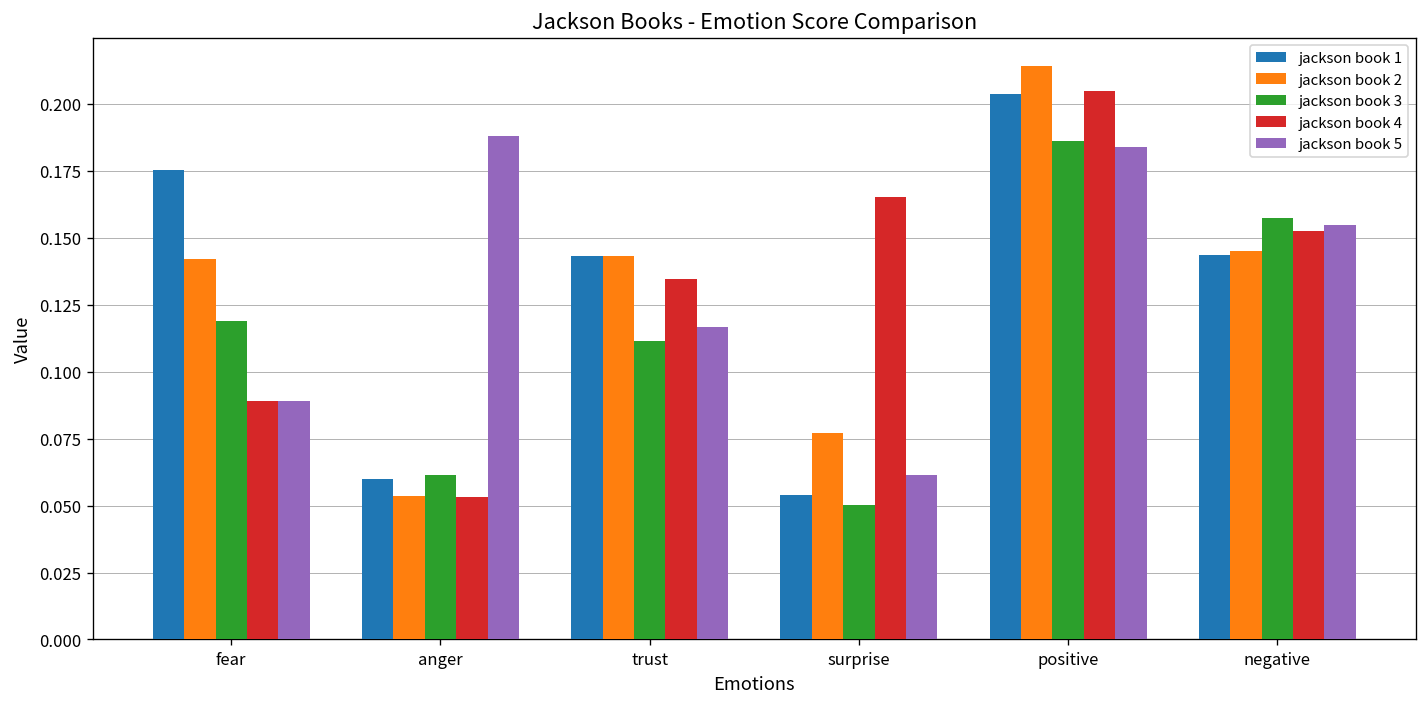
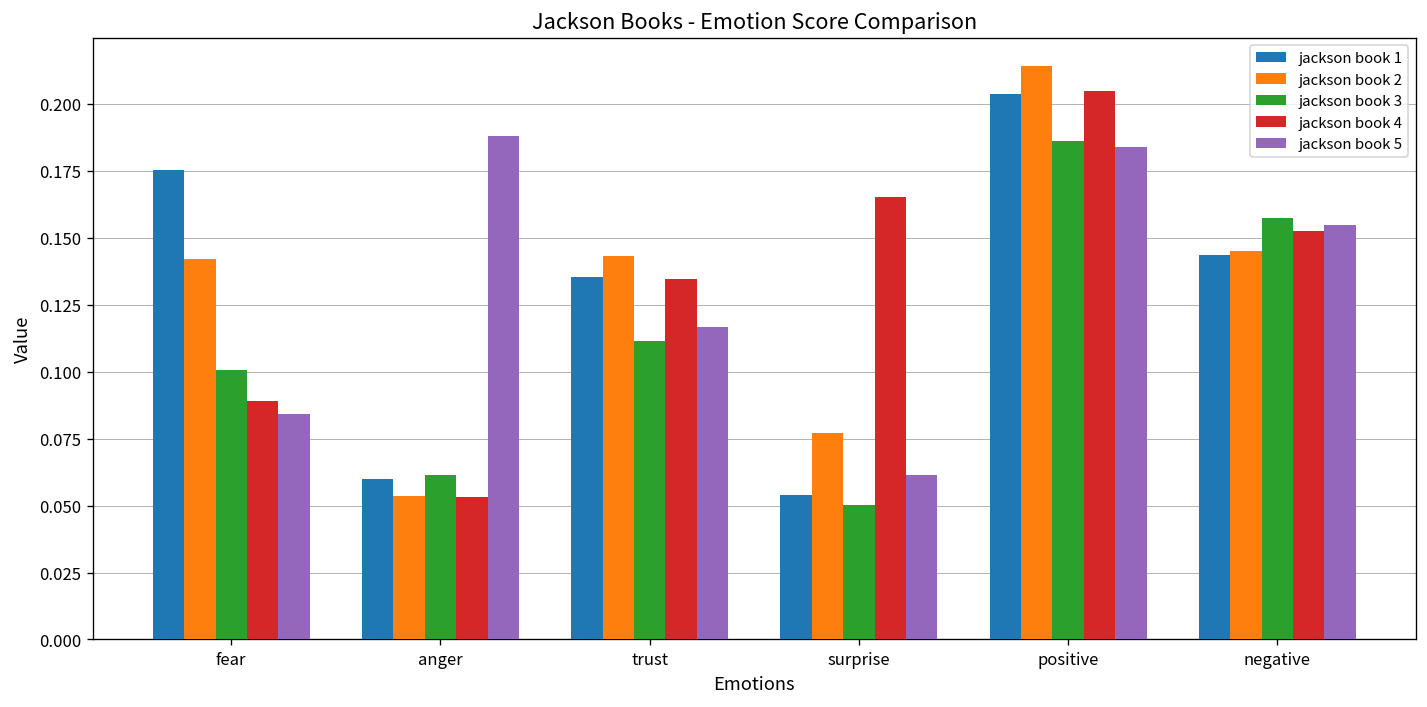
jackson book 3, fear: 0.119 -> 0.101
jackson book 5, fear: 0.089 -> 0.084
jackson book 1, trust: 0.143 -> 0.135
